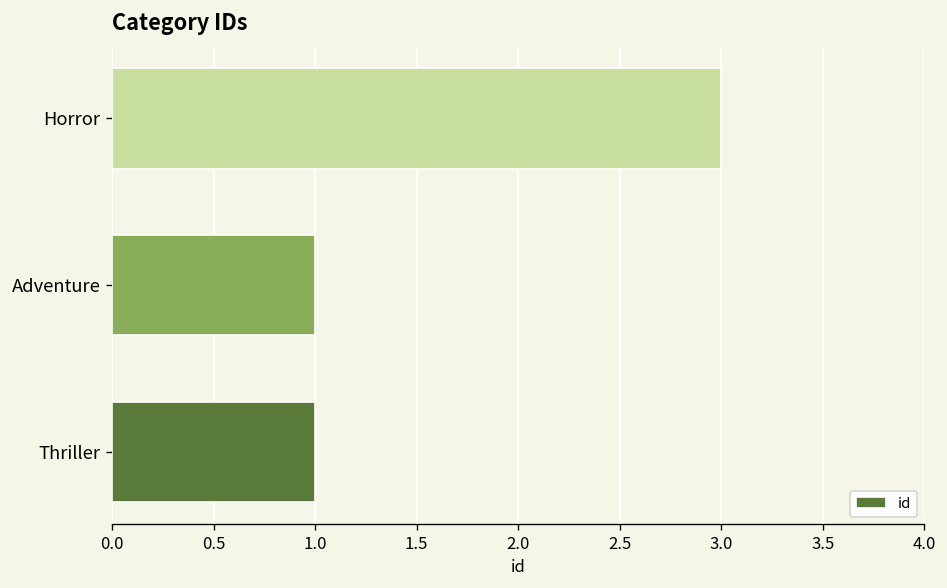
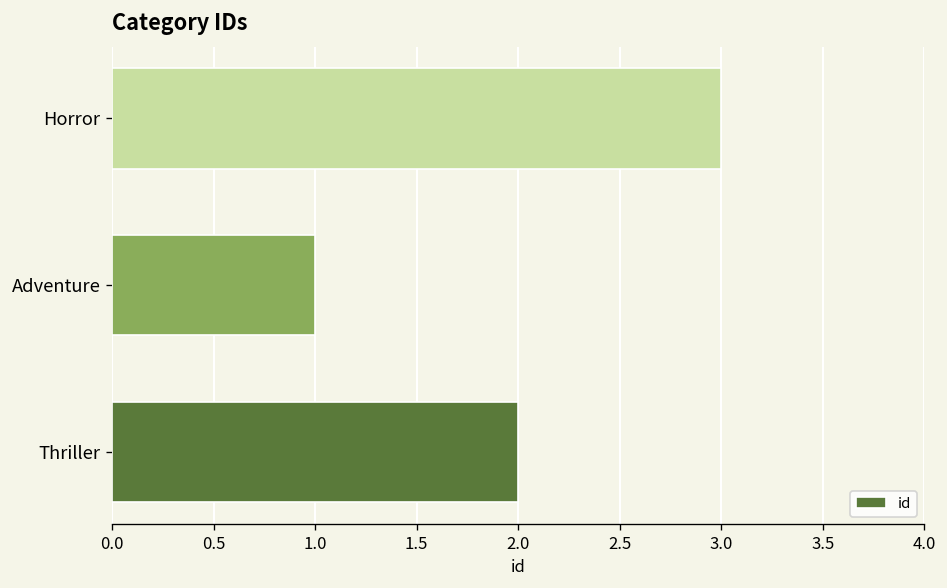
Thriller: 1 -> 2
